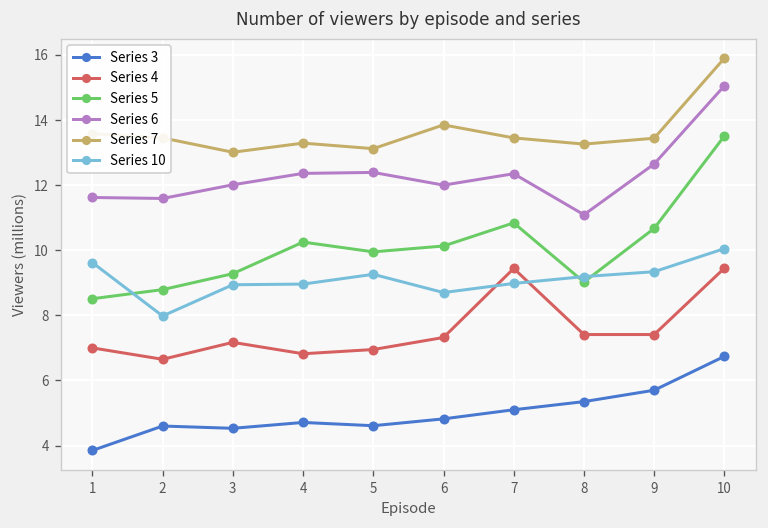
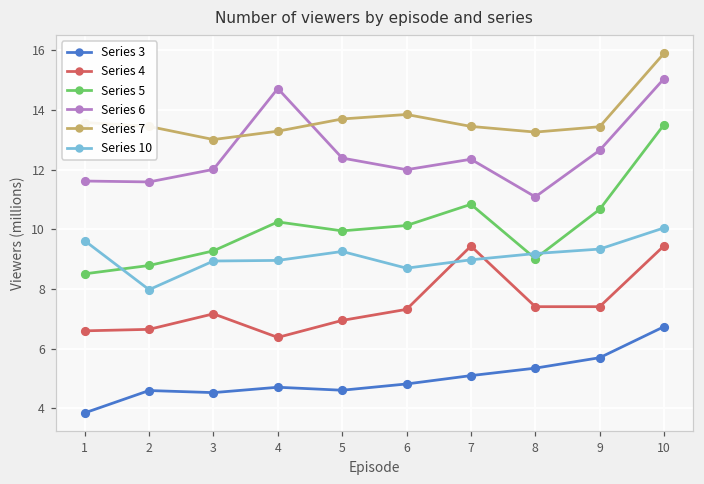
Series 4, 1: 7.0 -> 6.6
Series 4, 4: 6.8 -> 6.4
Series 6, 4: 12.4 -> 14.7
Series 7, 5: 13.1 -> 13.7
